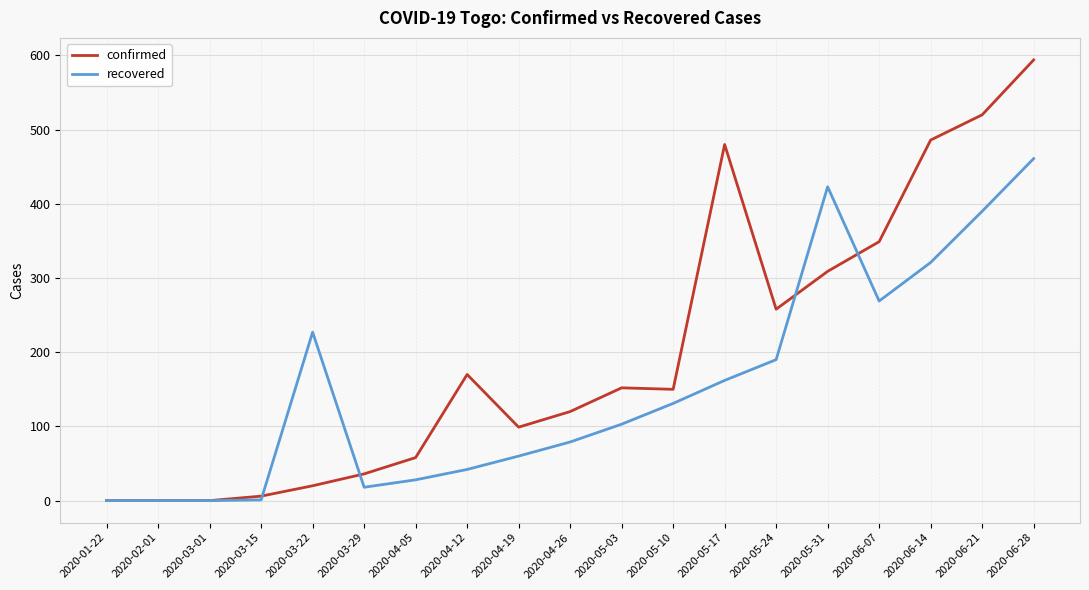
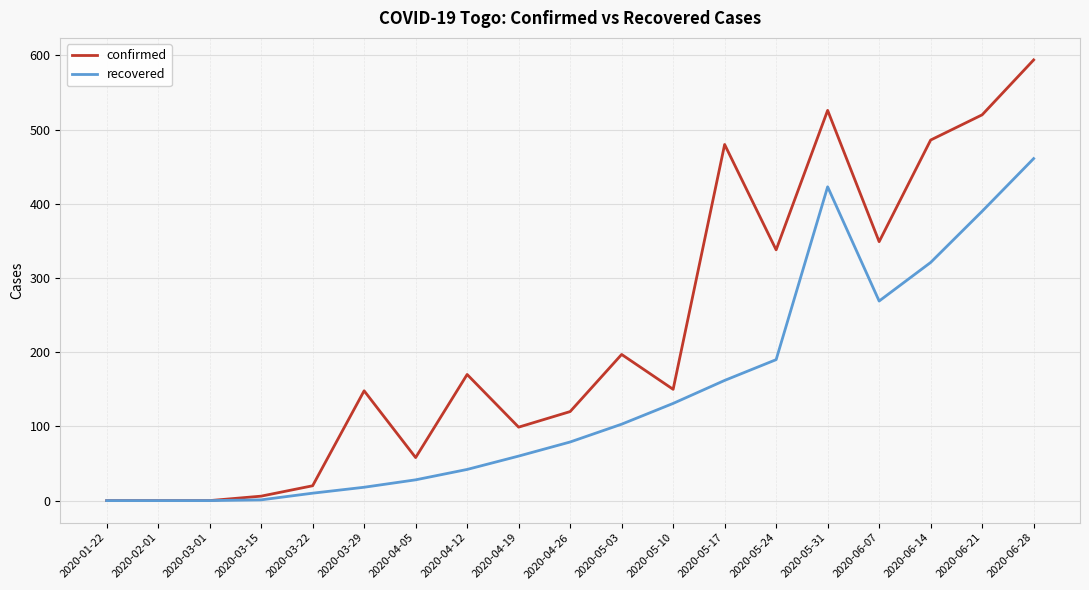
recovered, 2020-03-22: 230 -> 10
confirmed, 2020-03-29: 40 -> 150
confirmed, 2020-05-03: 150 -> 200
confirmed, 2020-05-24: 260 -> 340
confirmed, 2020-05-31: 310 -> 530
